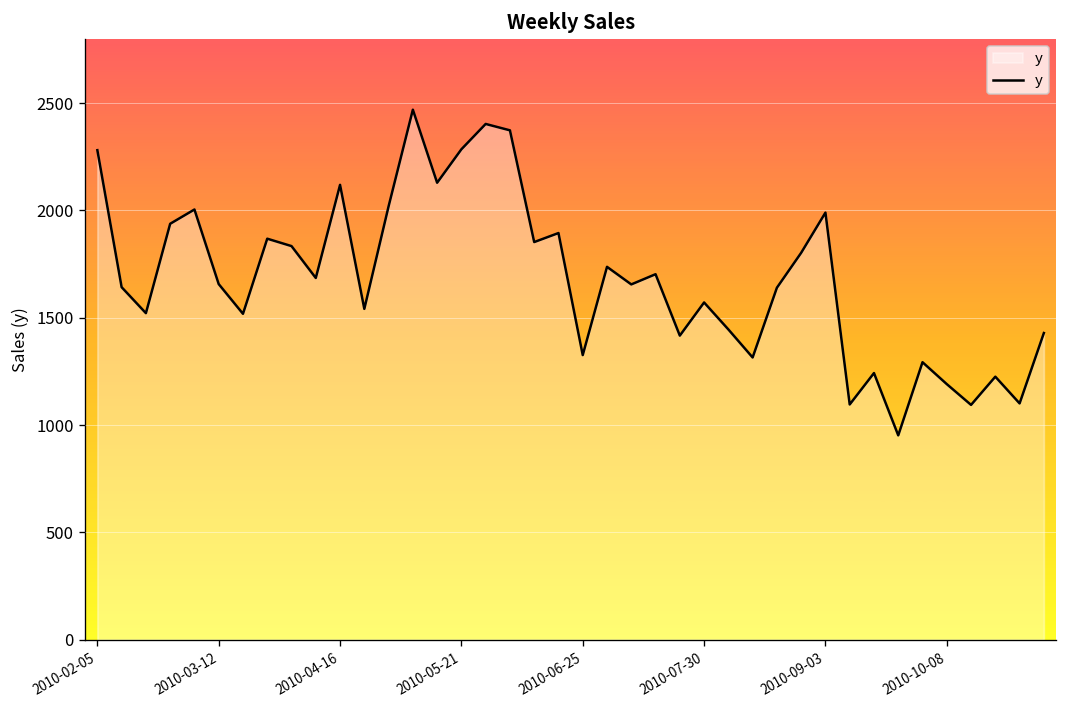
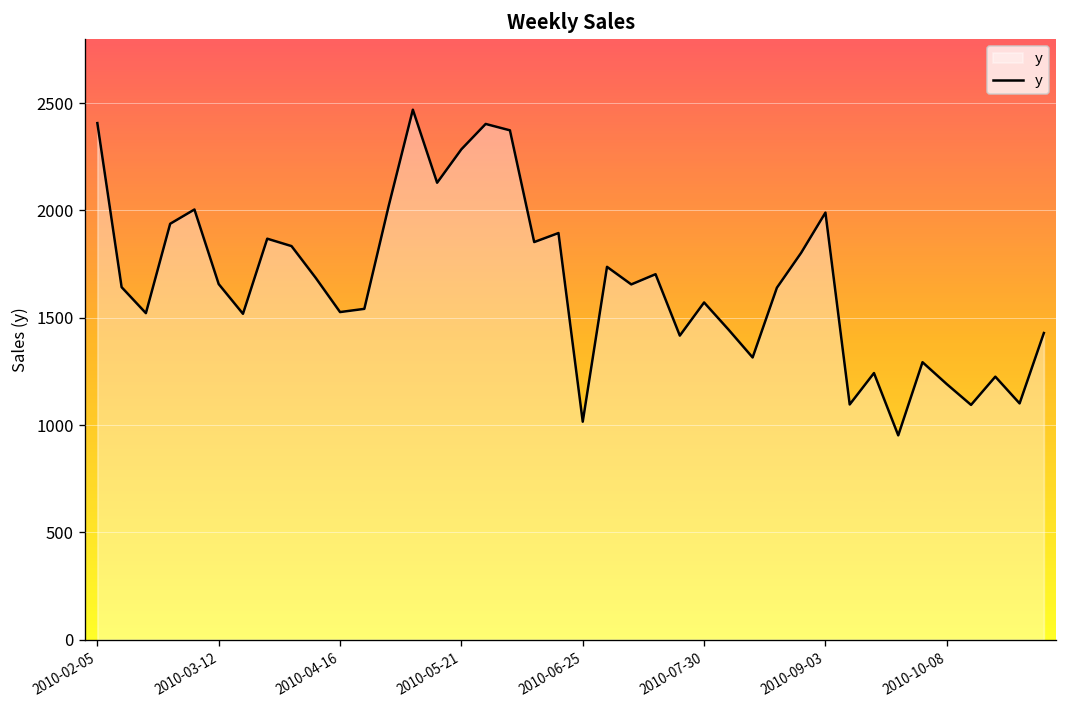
2010-02-05: 2280 -> 2410
2010-04-16: 2120 -> 1530
2010-06-25: 1330 -> 1020
